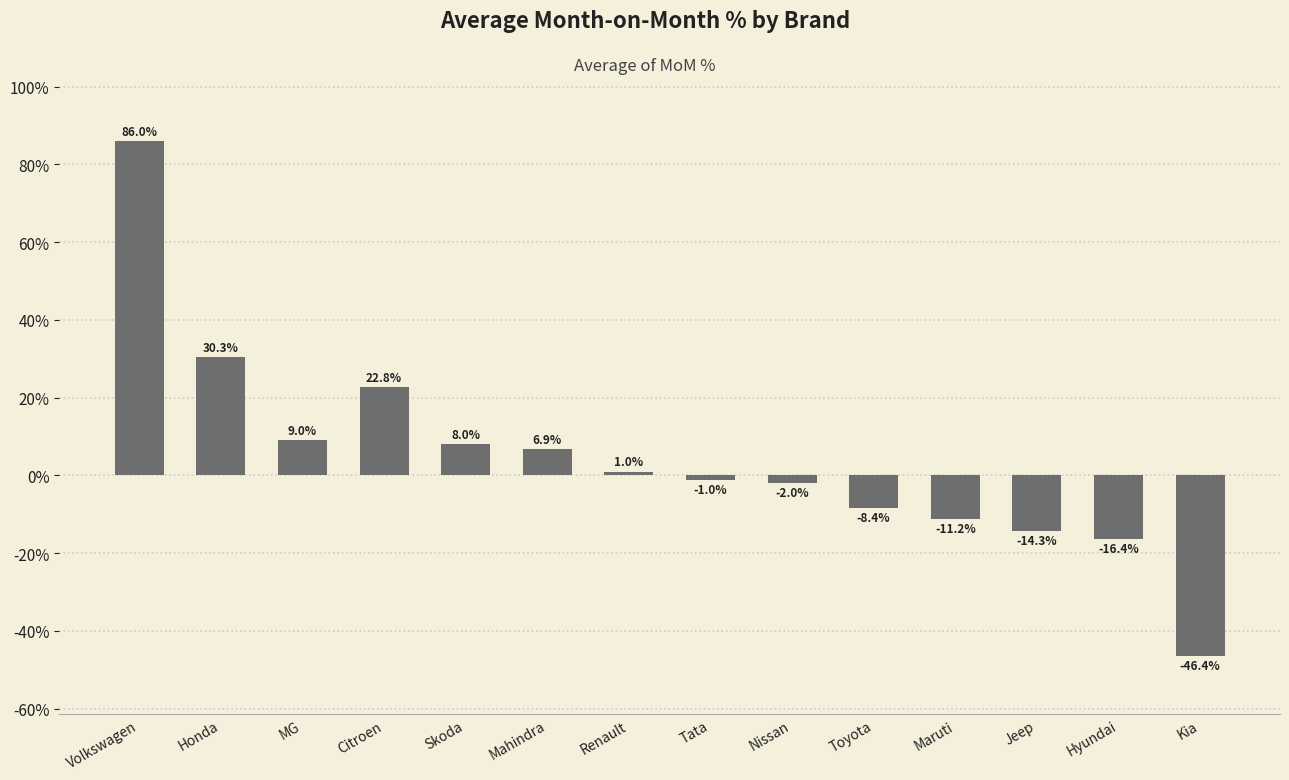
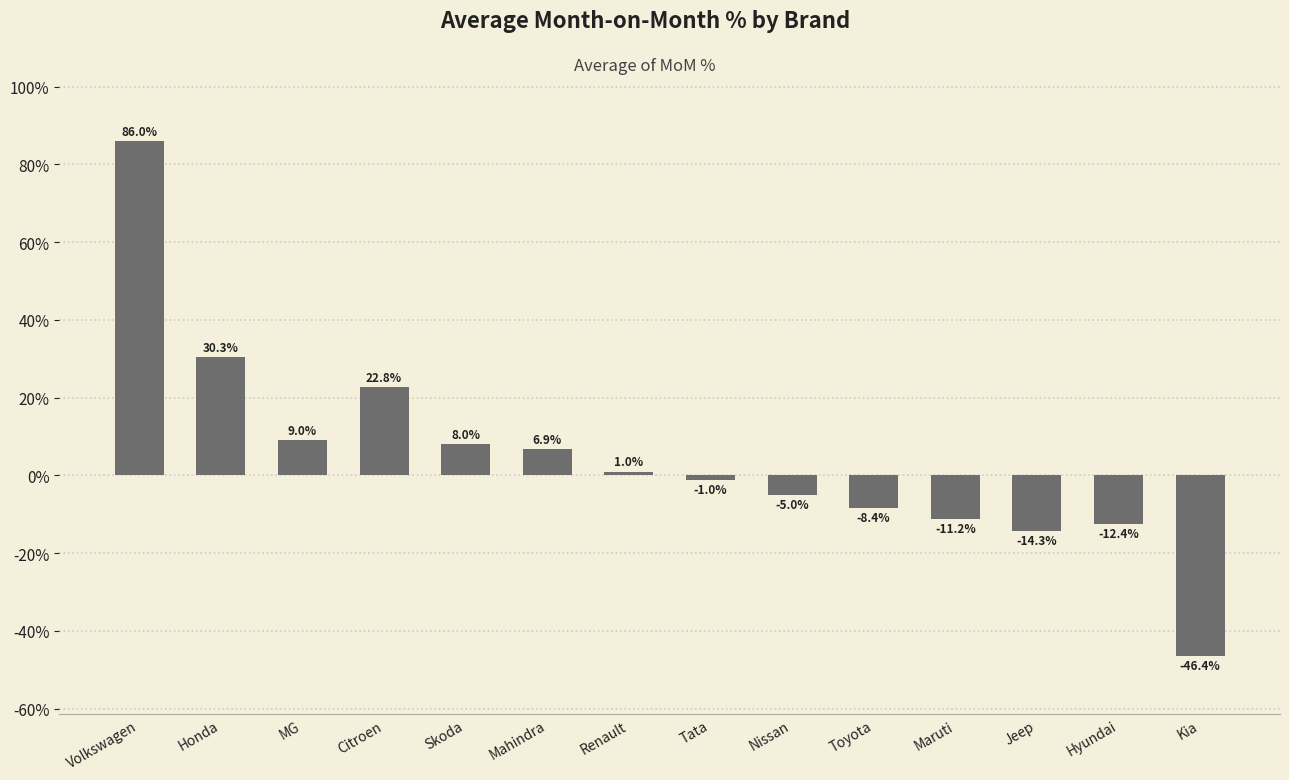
Nissan: -2.0% -> -5.0%
Hyundai: -16.4% -> -12.4%
